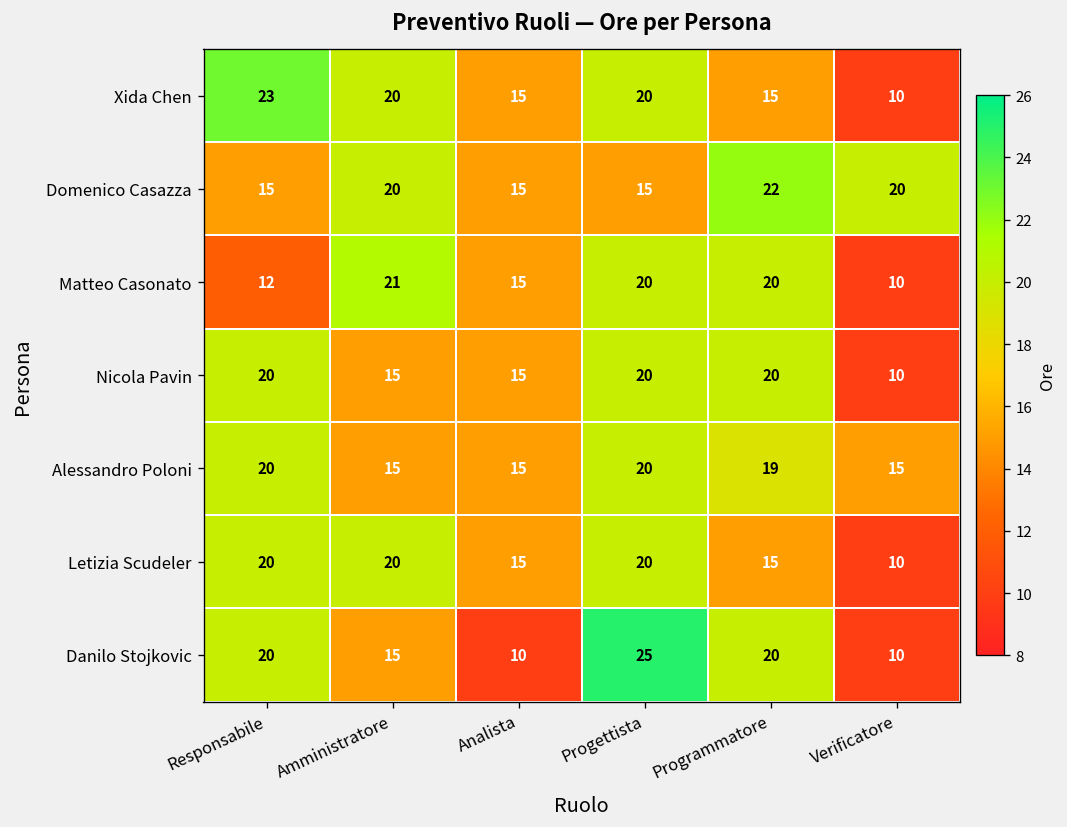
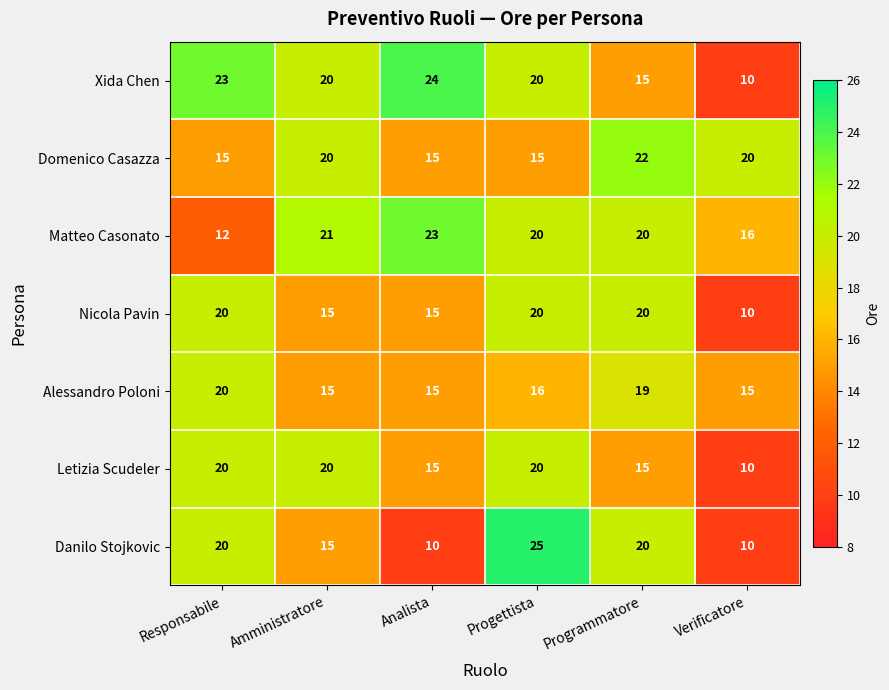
Xida Chen, Analista: 15 -> 24
Matteo Casonato, Analista: 15 -> 23
Matteo Casonato, Verificatore: 10 -> 16
Alessandro Poloni, Progettista: 20 -> 16
